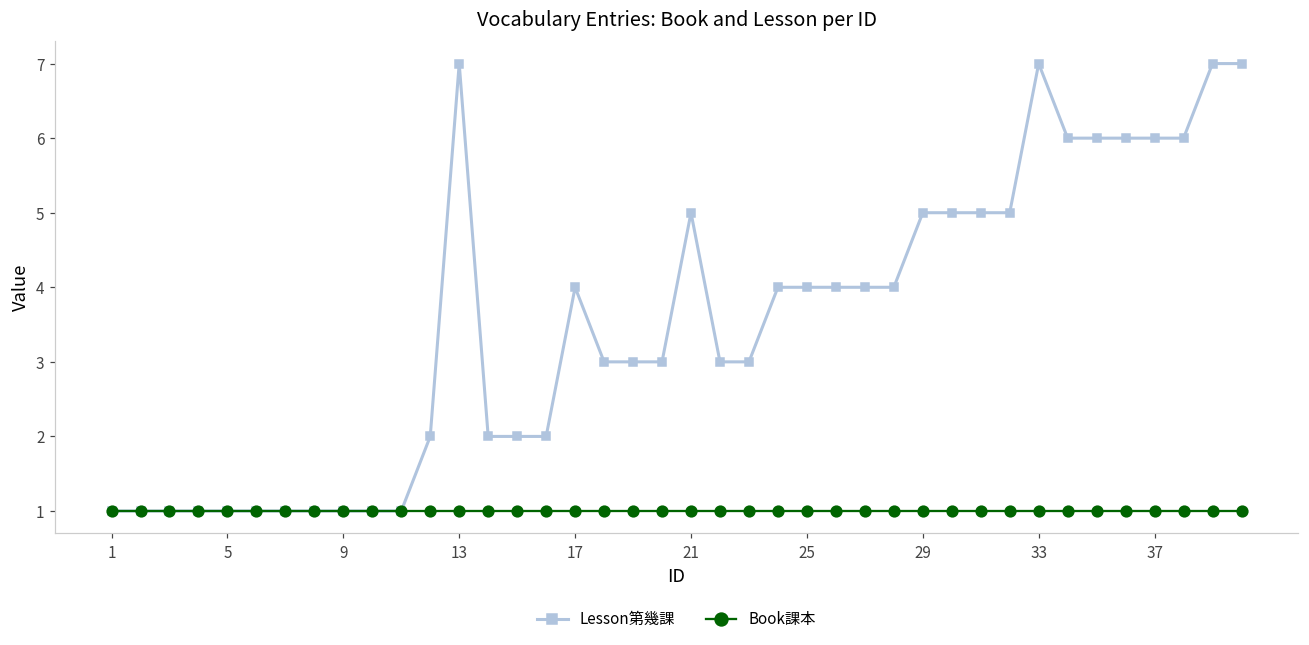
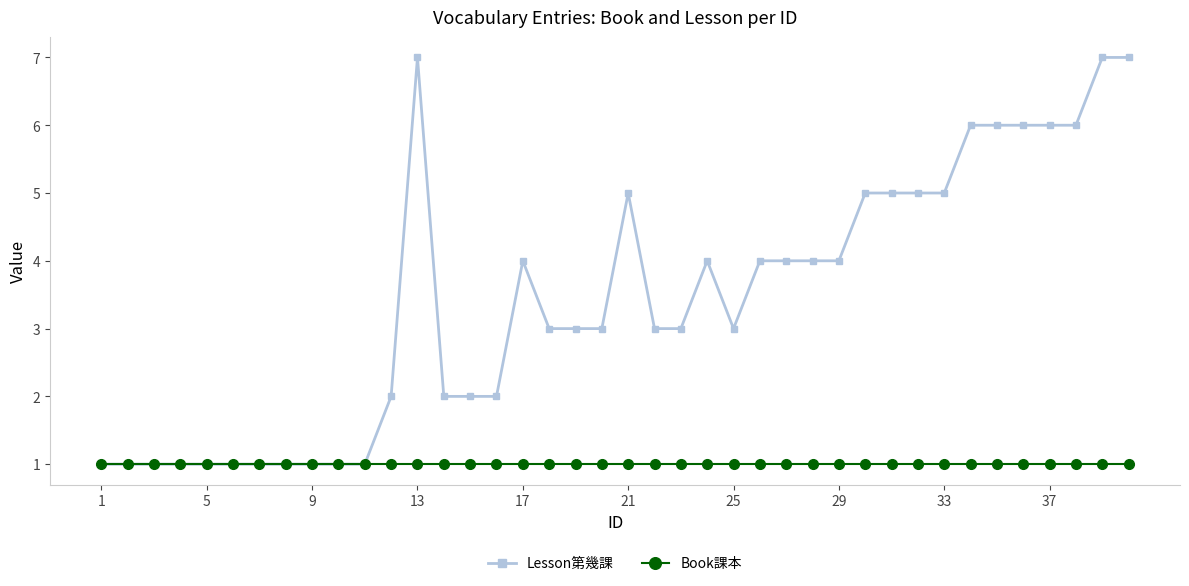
Lesson第幾課, 25: 4 -> 3
Lesson第幾課, 29: 5 -> 4
Lesson第幾課, 33: 7 -> 5
